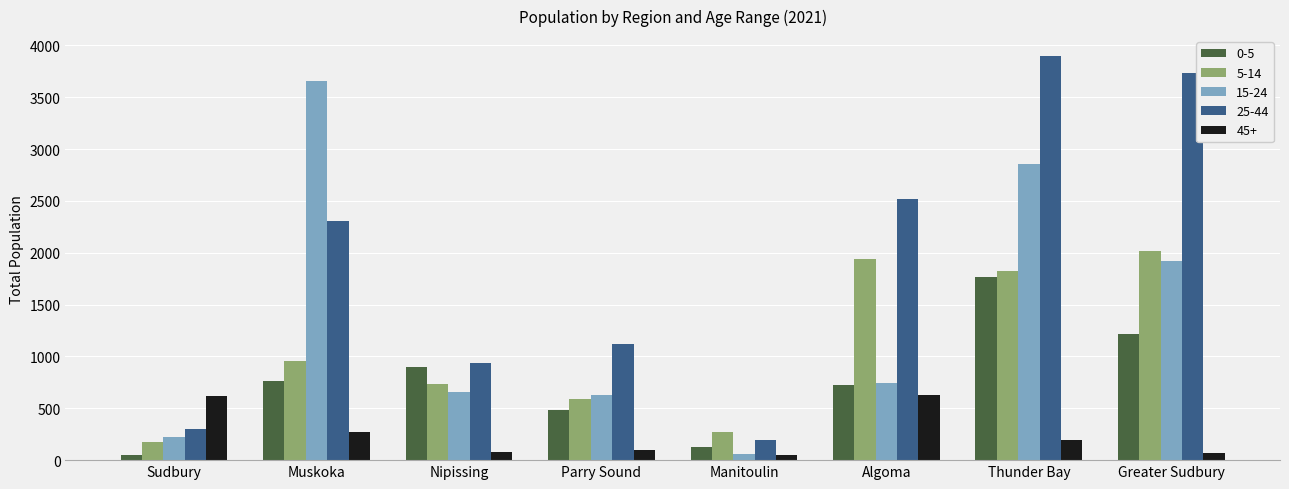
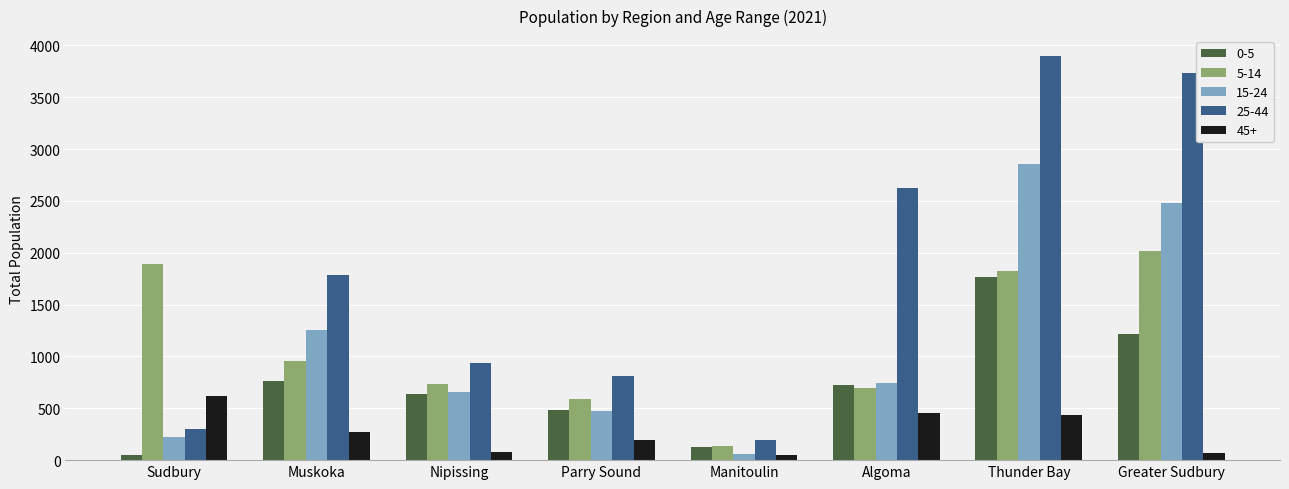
5-14, Sudbury: 180 -> 1900
15-24, Muskoka: 3660 -> 1260
25-44, Muskoka: 2310 -> 1790
0-5, Nipissing: 900 -> 640
15-24, Parry Sound: 630 -> 480
25-44, Parry Sound: 1120 -> 810
45+, Parry Sound: 100 -> 200
5-14, Manitoulin: 270 -> 140
5-14, Algoma: 1940 -> 700
25-44, Algoma: 2520 -> 2620
45+, Algoma: 630 -> 450
45+, Thunder Bay: 190 -> 440
15-24, Greater Sudbury: 1920 -> 2480
